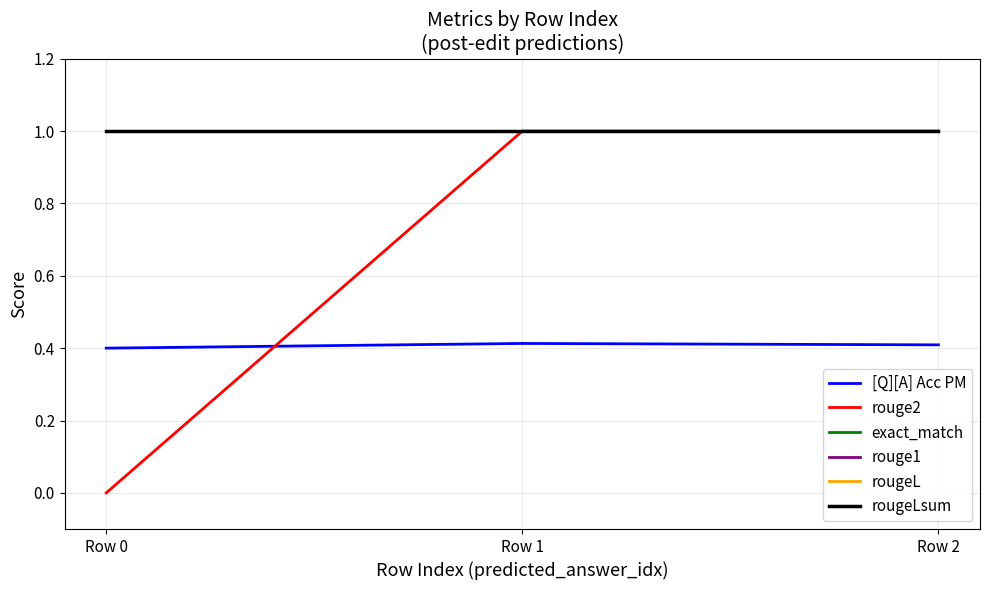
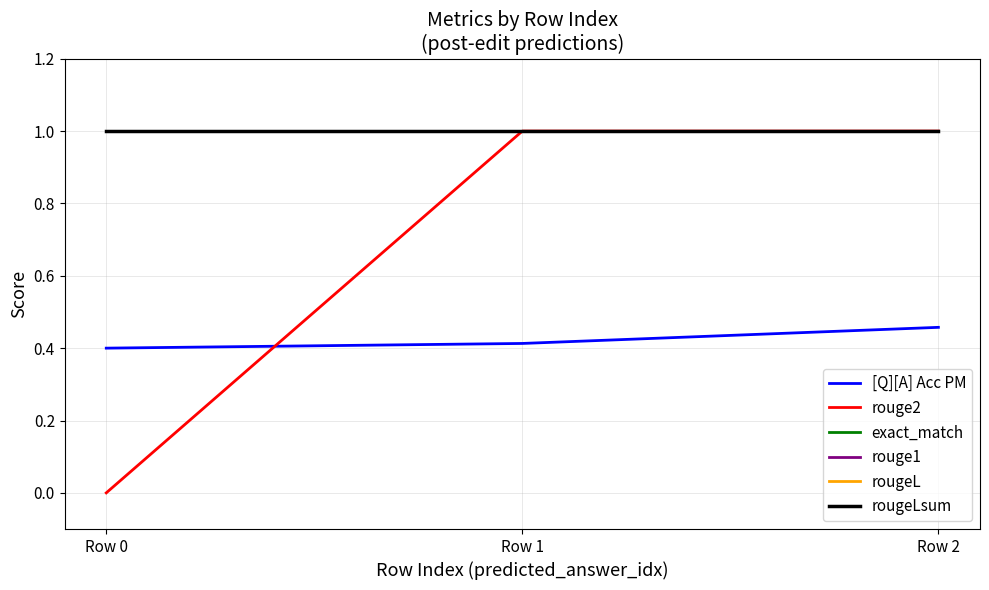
[Q][A] Acc PM, Row 2: 0.41 -> 0.46
